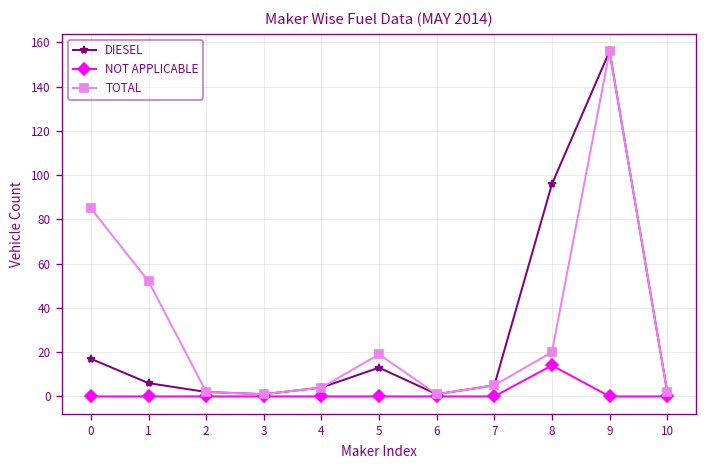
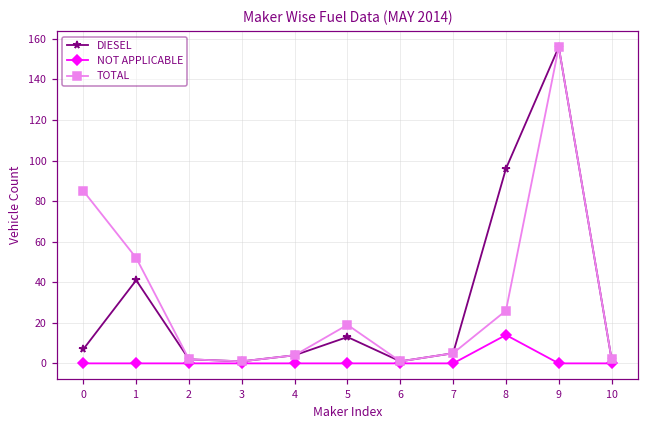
DIESEL, 0: 17 -> 7
DIESEL, 1: 6 -> 41
TOTAL, 8: 20 -> 26
